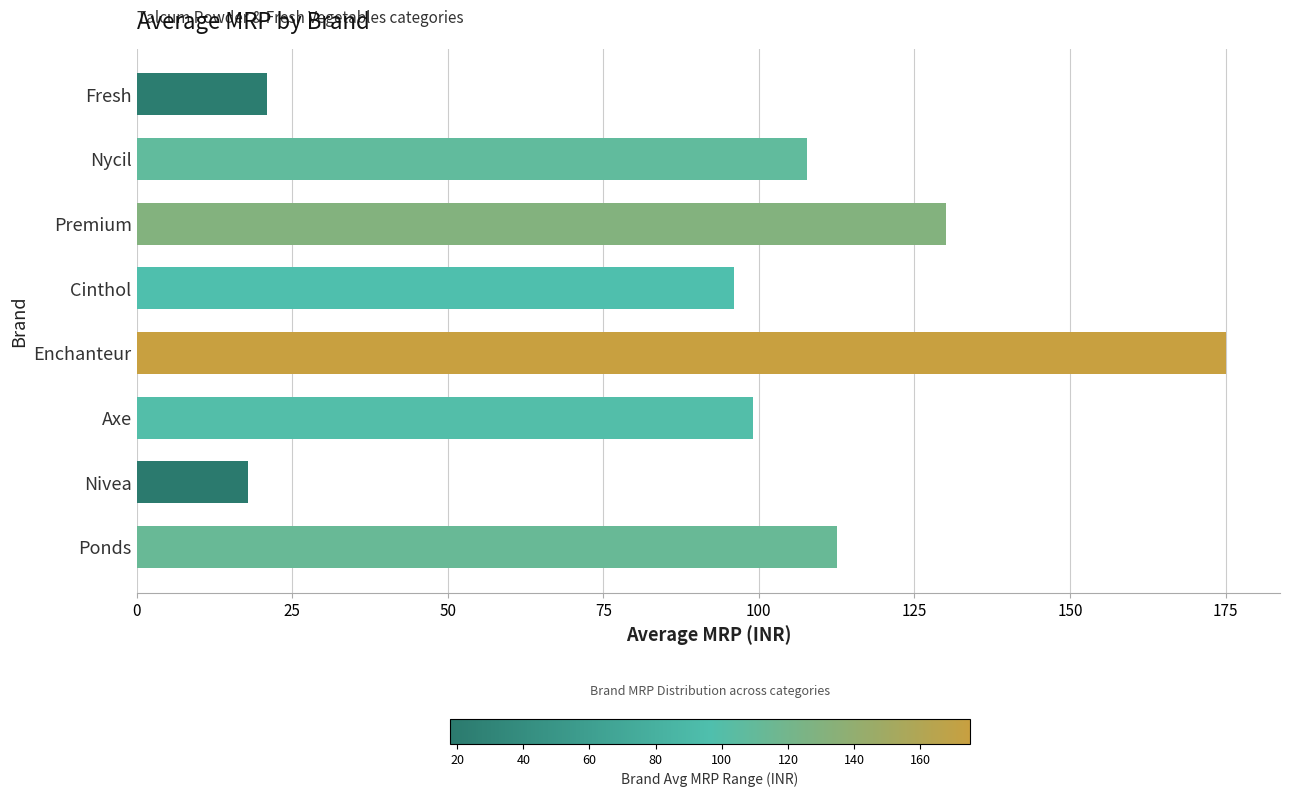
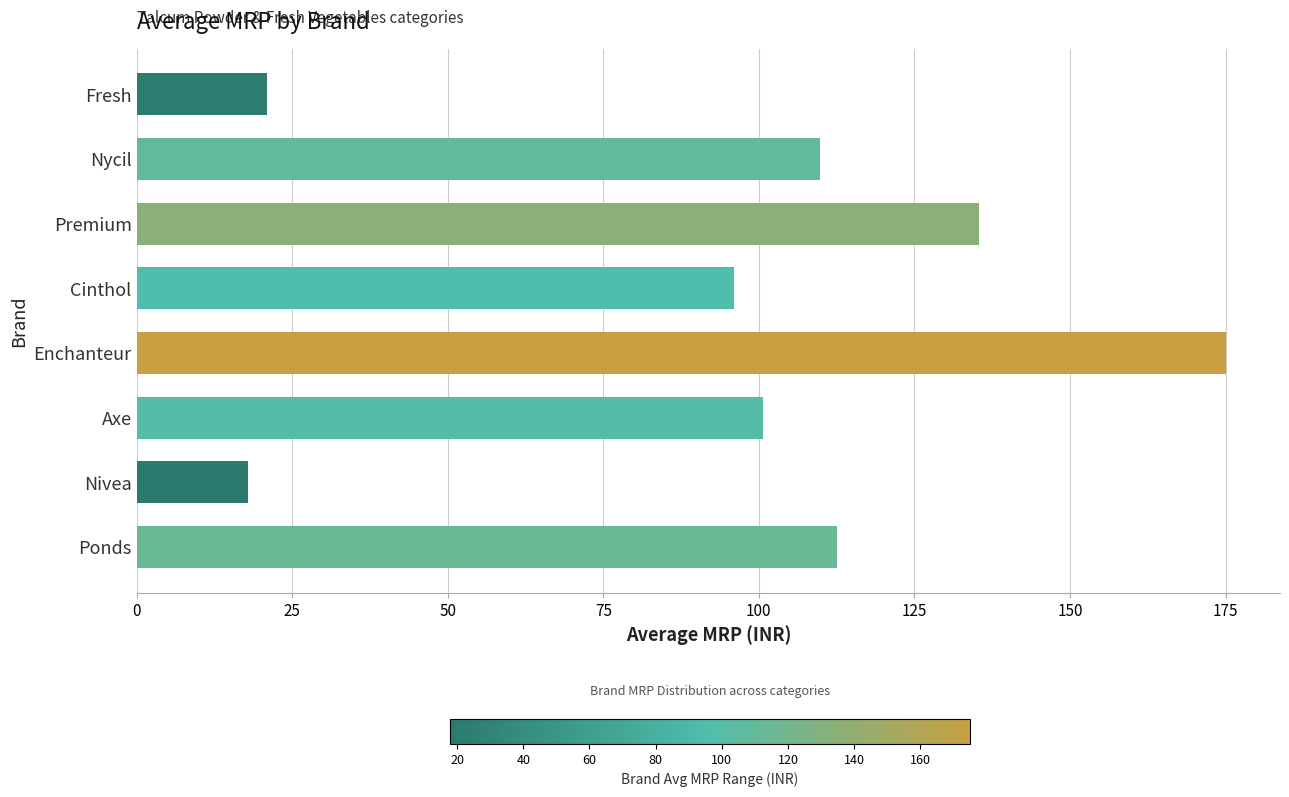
Nycil: 108 -> 110
Premium: 130 -> 135
Axe: 99 -> 101
